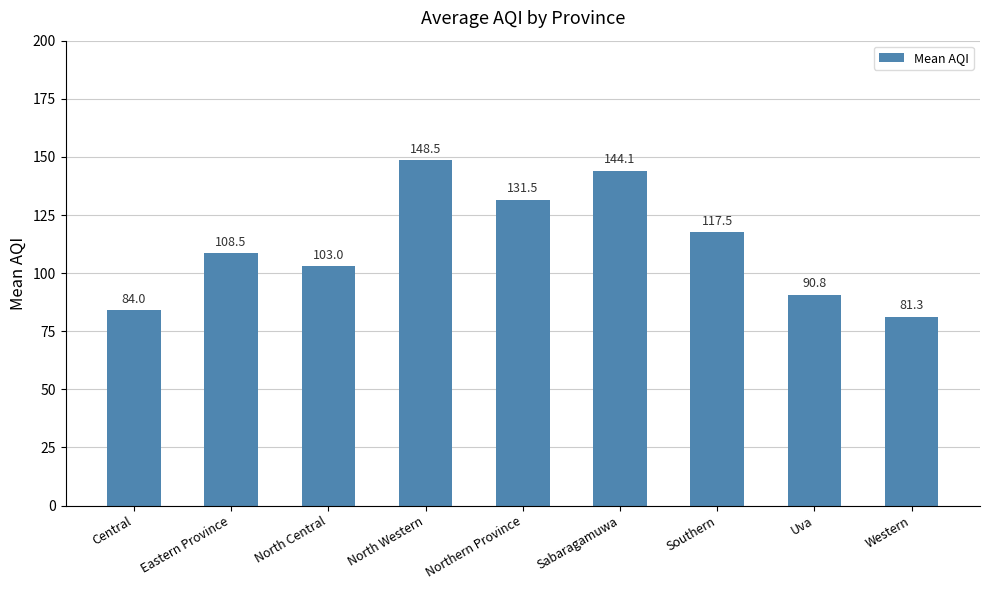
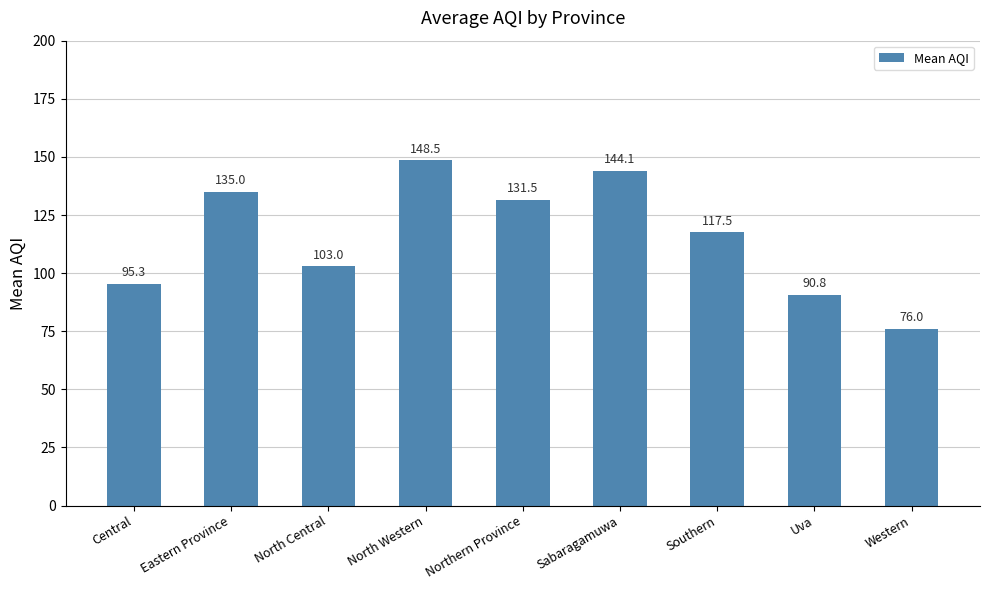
Central: 84.0 -> 95.3
Eastern Province: 108.5 -> 135.0
Western: 81.3 -> 76.0
